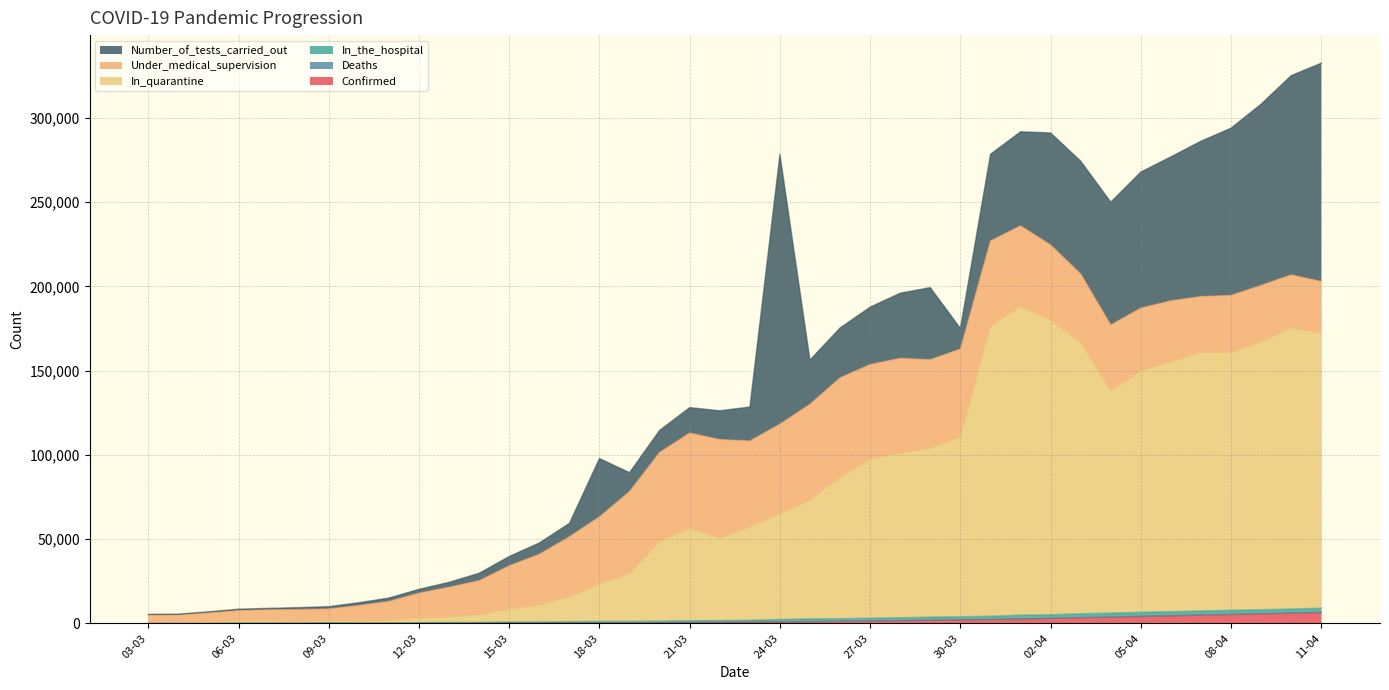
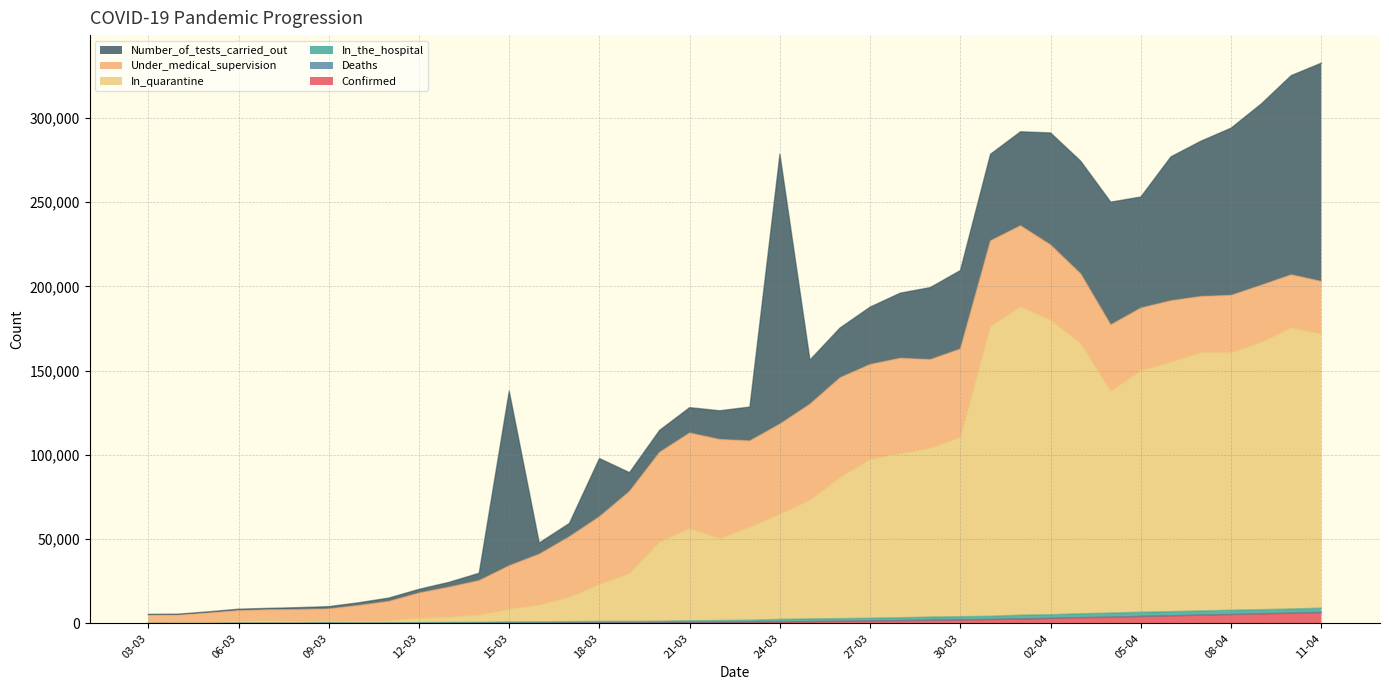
Number_of_tests_carried_out, 15-03: 5,000 -> 104,000
Number_of_tests_carried_out, 30-03: 12,000 -> 47,000
Number_of_tests_carried_out, 05-04: 81,000 -> 66,000
